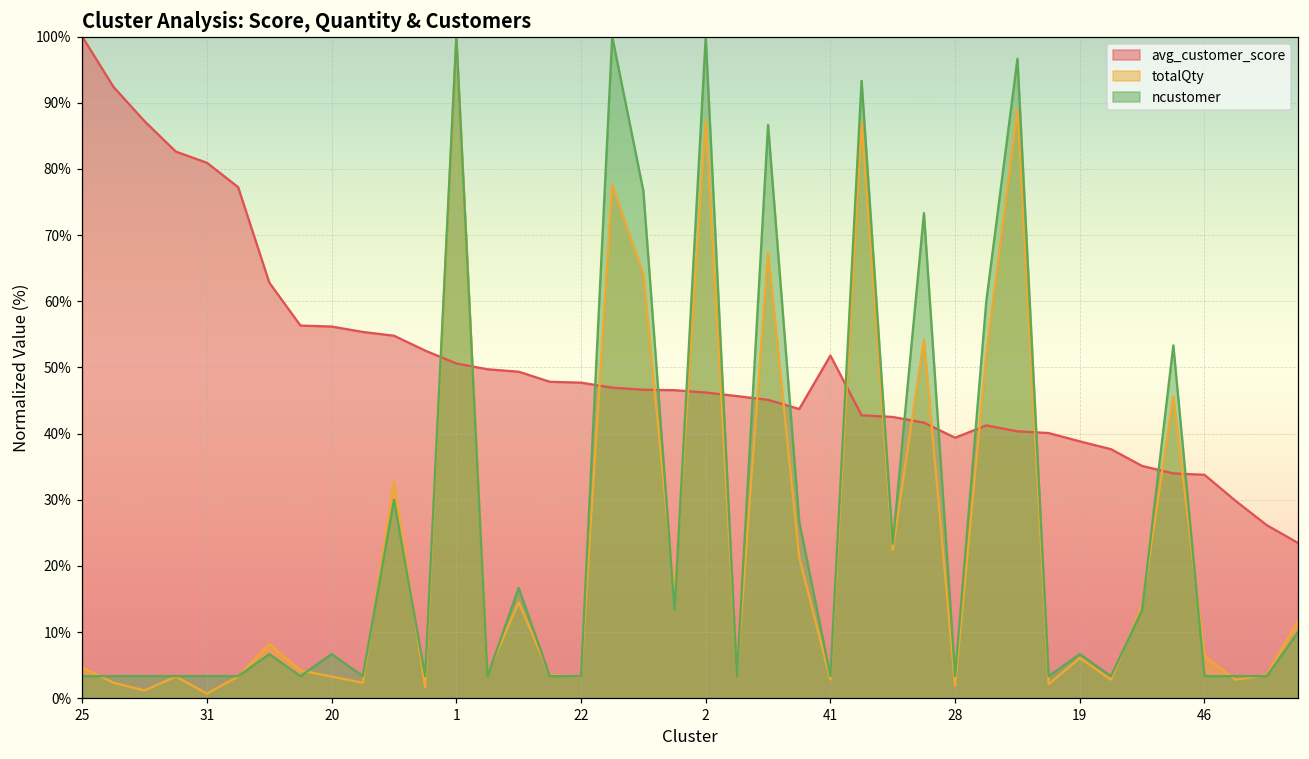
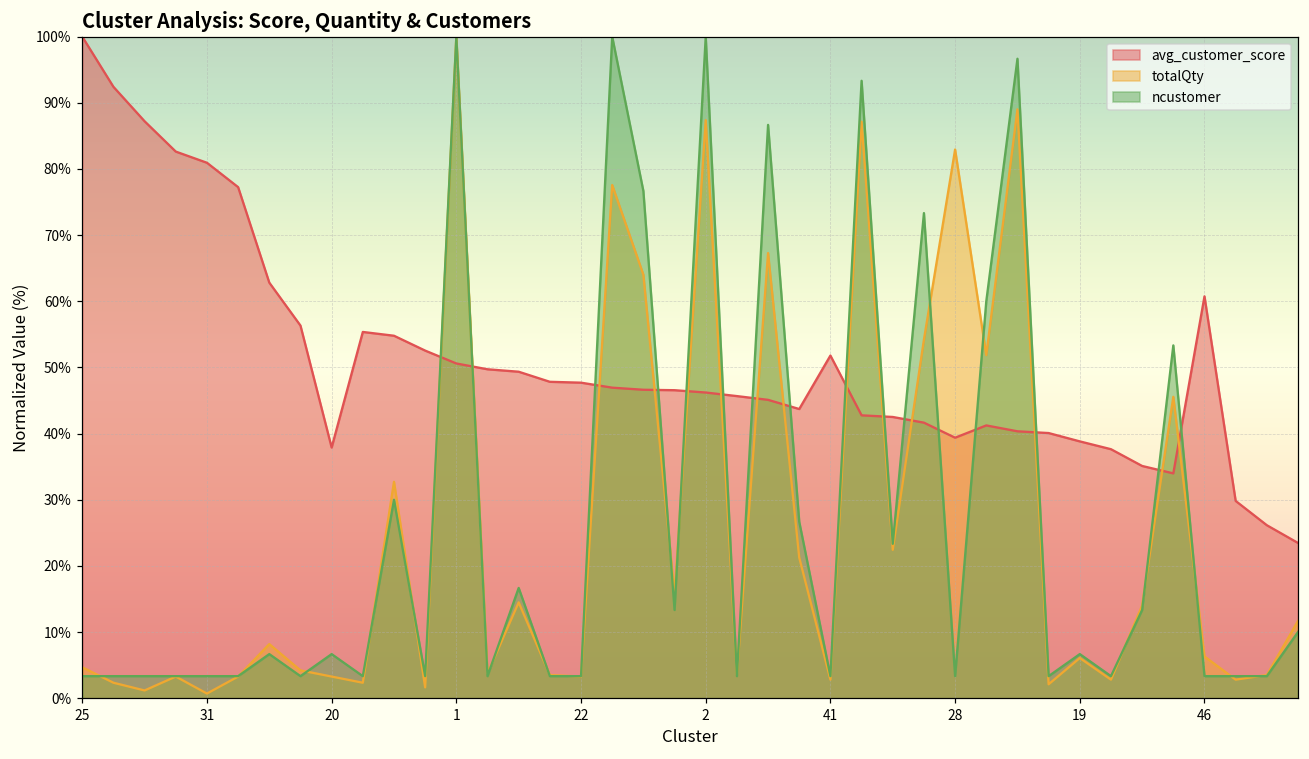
avg_customer_score, 20: 56% -> 38%
totalQty, 28: 2% -> 83%
avg_customer_score, 46: 34% -> 61%
